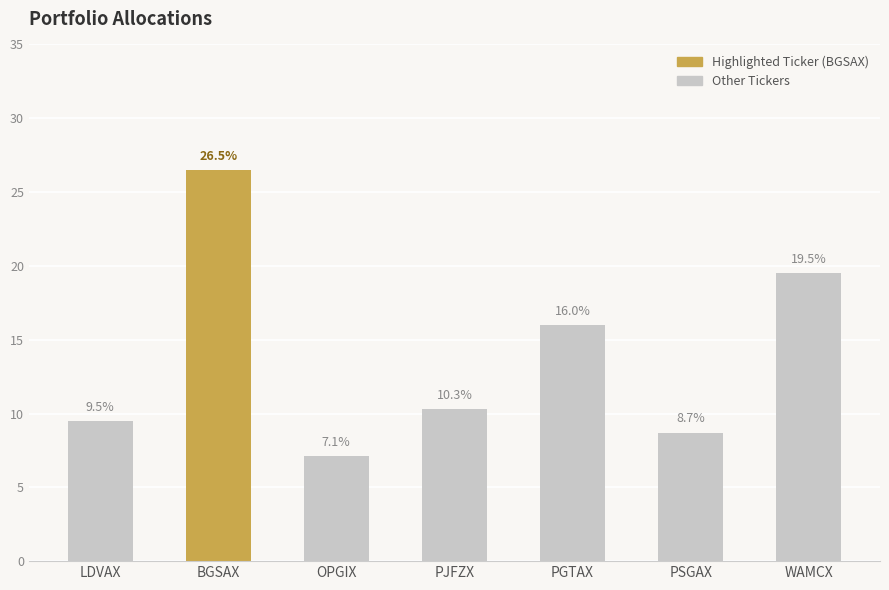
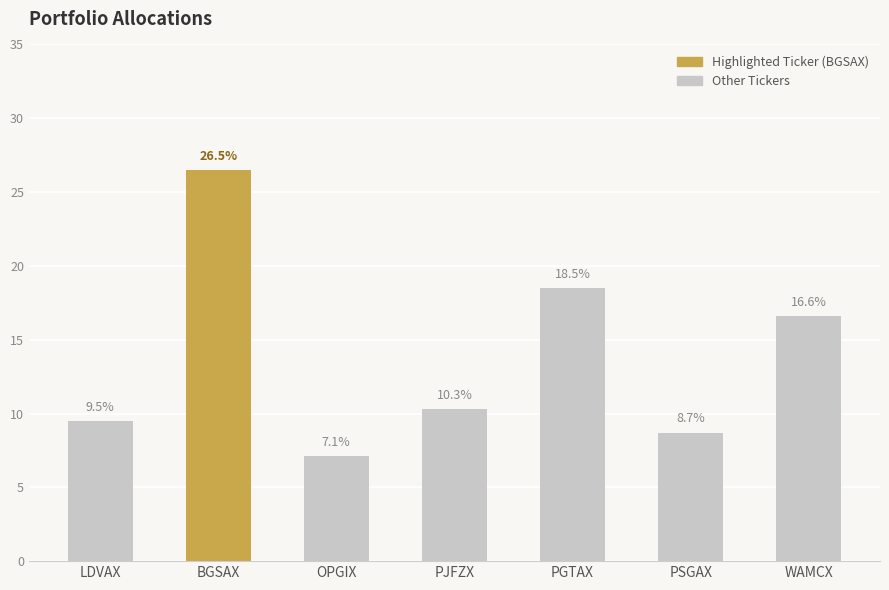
PGTAX: 16.0% -> 18.5%
WAMCX: 19.5% -> 16.6%
